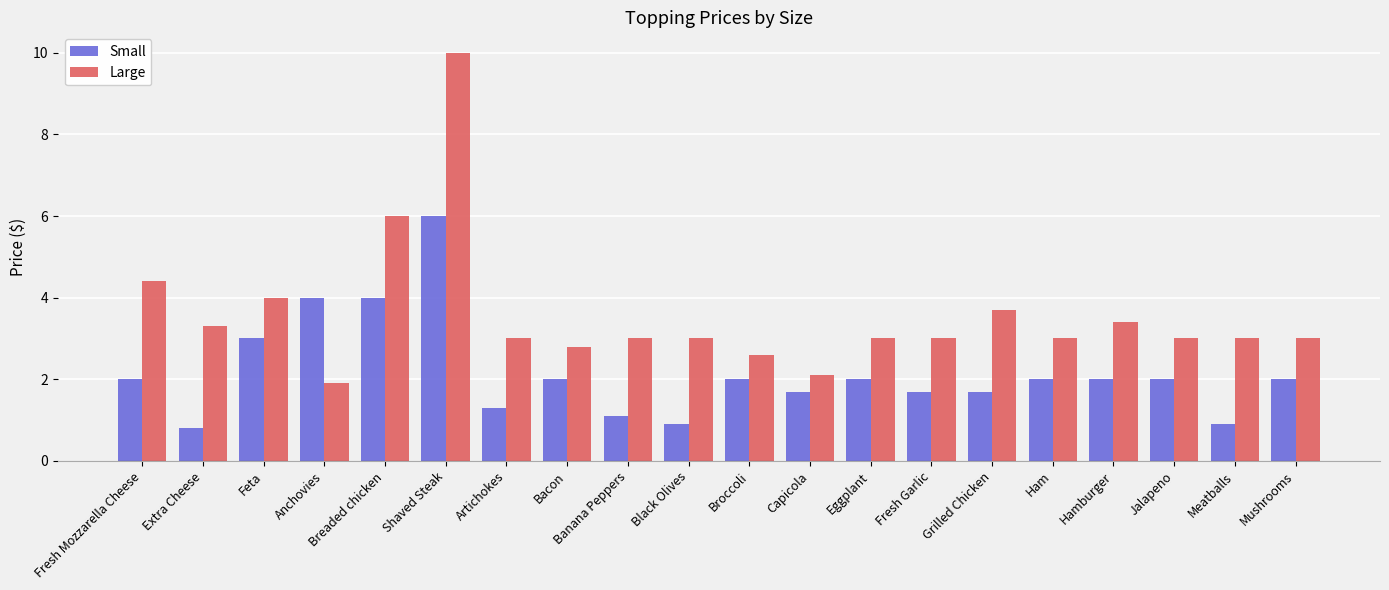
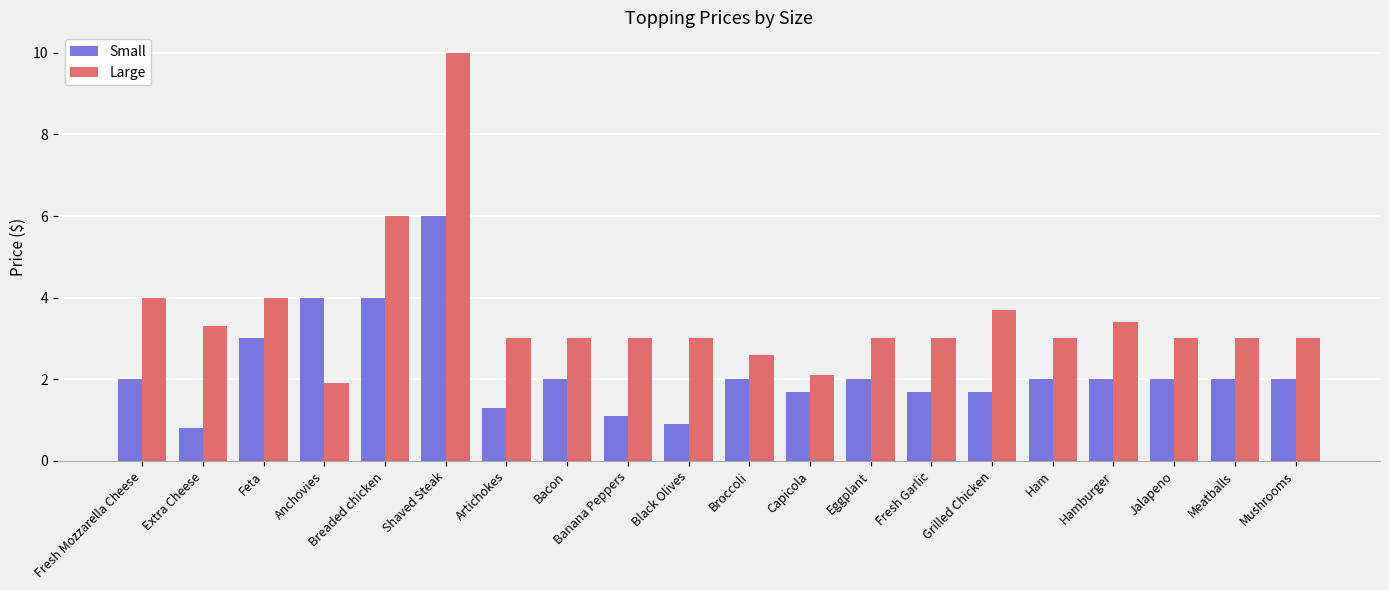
Large, Fresh Mozzarella Cheese: 4.4 -> 4.0
Large, Bacon: 2.8 -> 3.0
Small, Meatballs: 0.9 -> 2.0
